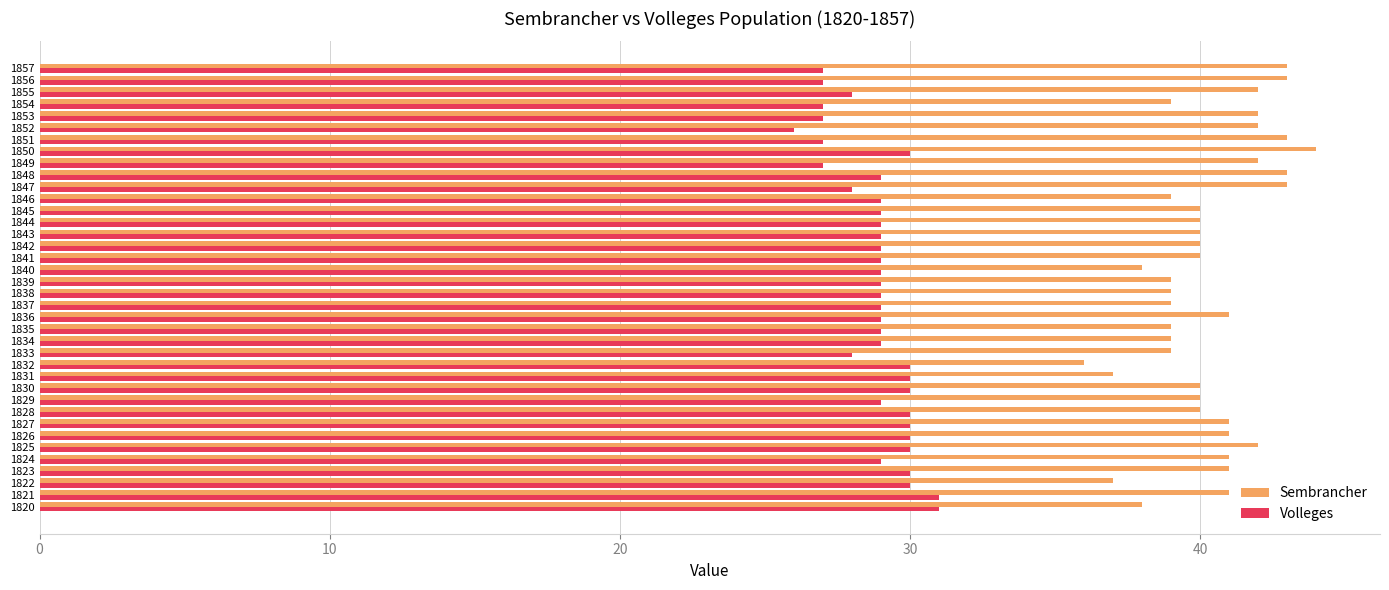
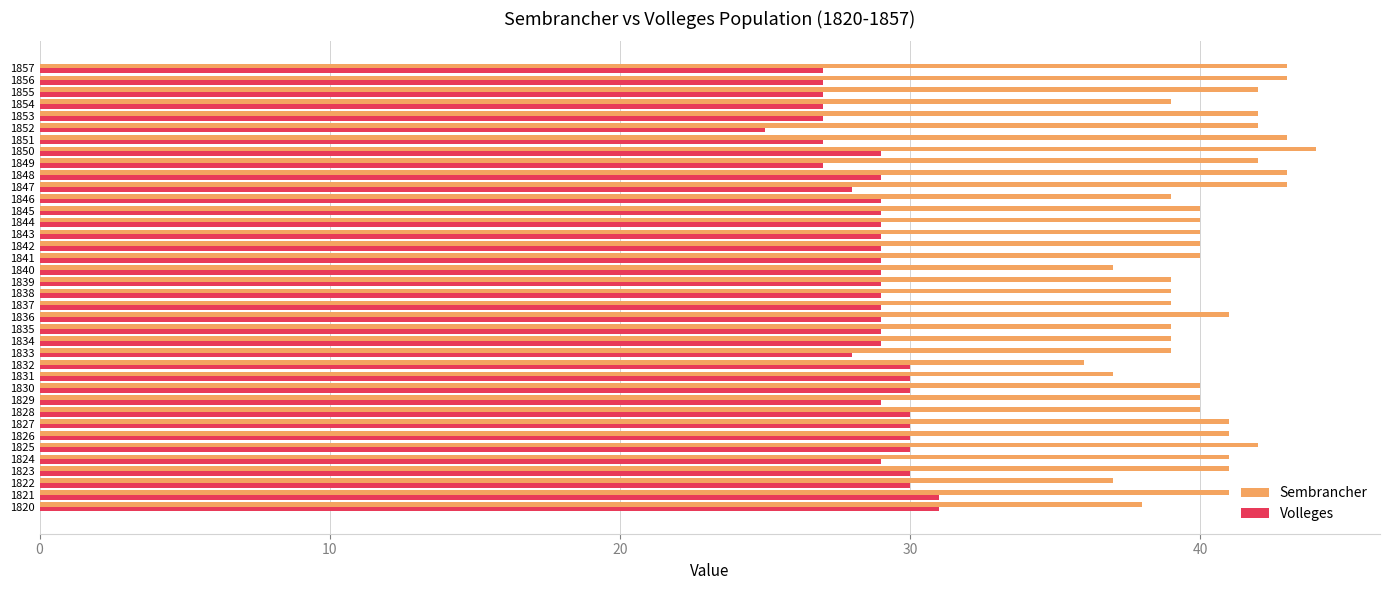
Volleges, 1855: 28 -> 27
Volleges, 1852: 26 -> 25
Volleges, 1850: 30 -> 29
Sembrancher, 1840: 38 -> 37
